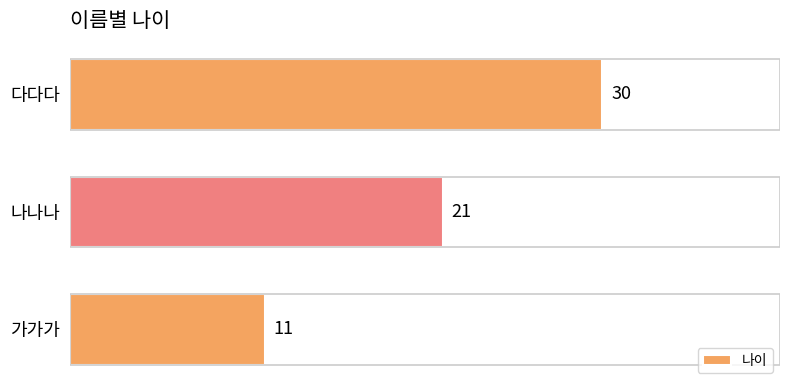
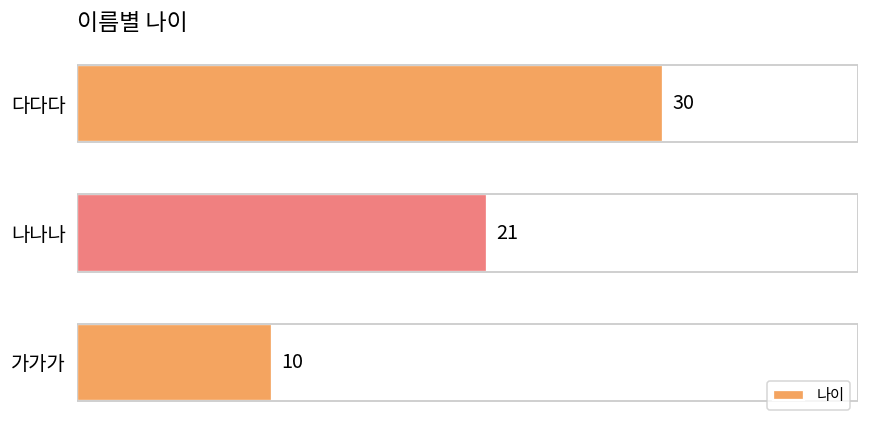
가가가: 11 -> 10
